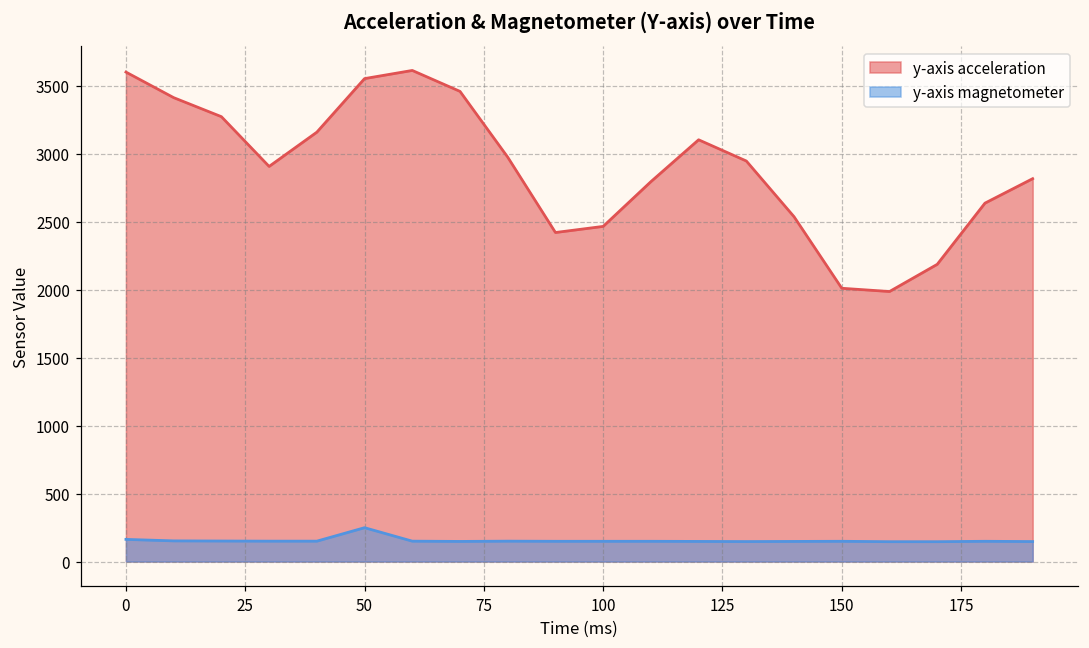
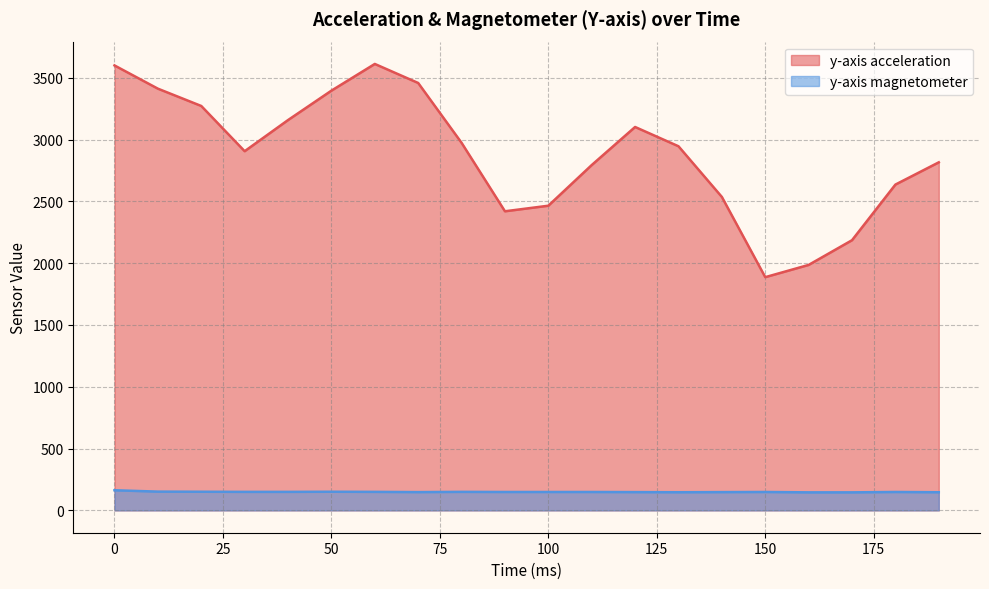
y-axis acceleration, 50: 3550 -> 3400
y-axis magnetometer, 50: 250 -> 150
y-axis acceleration, 150: 2010 -> 1890
